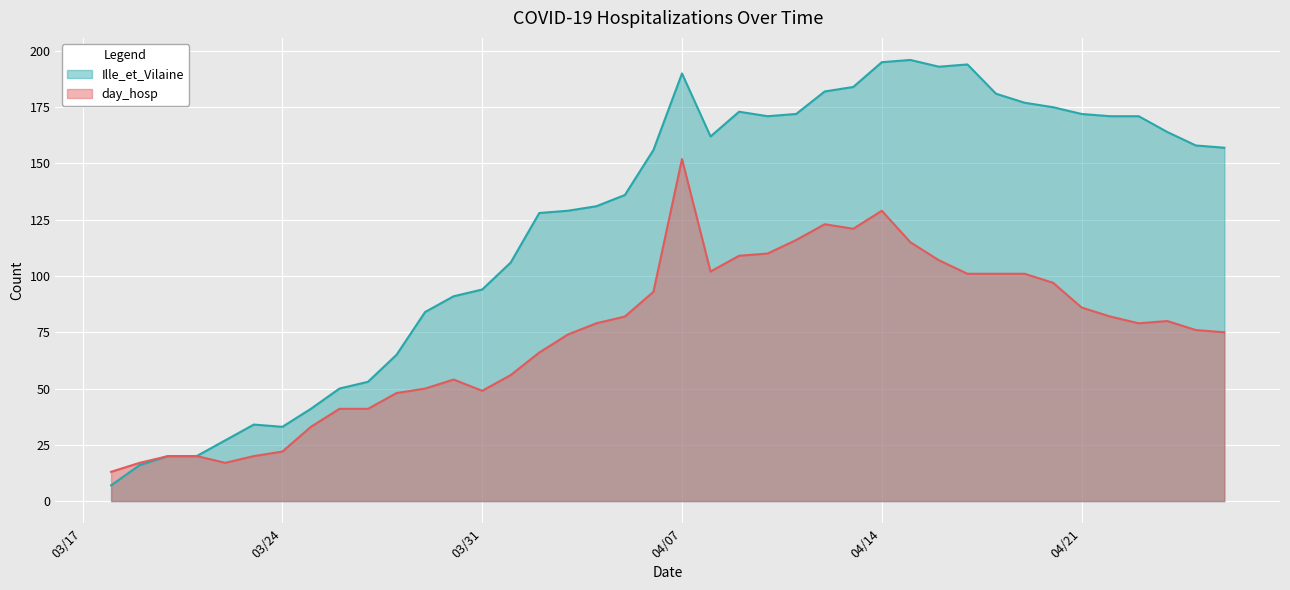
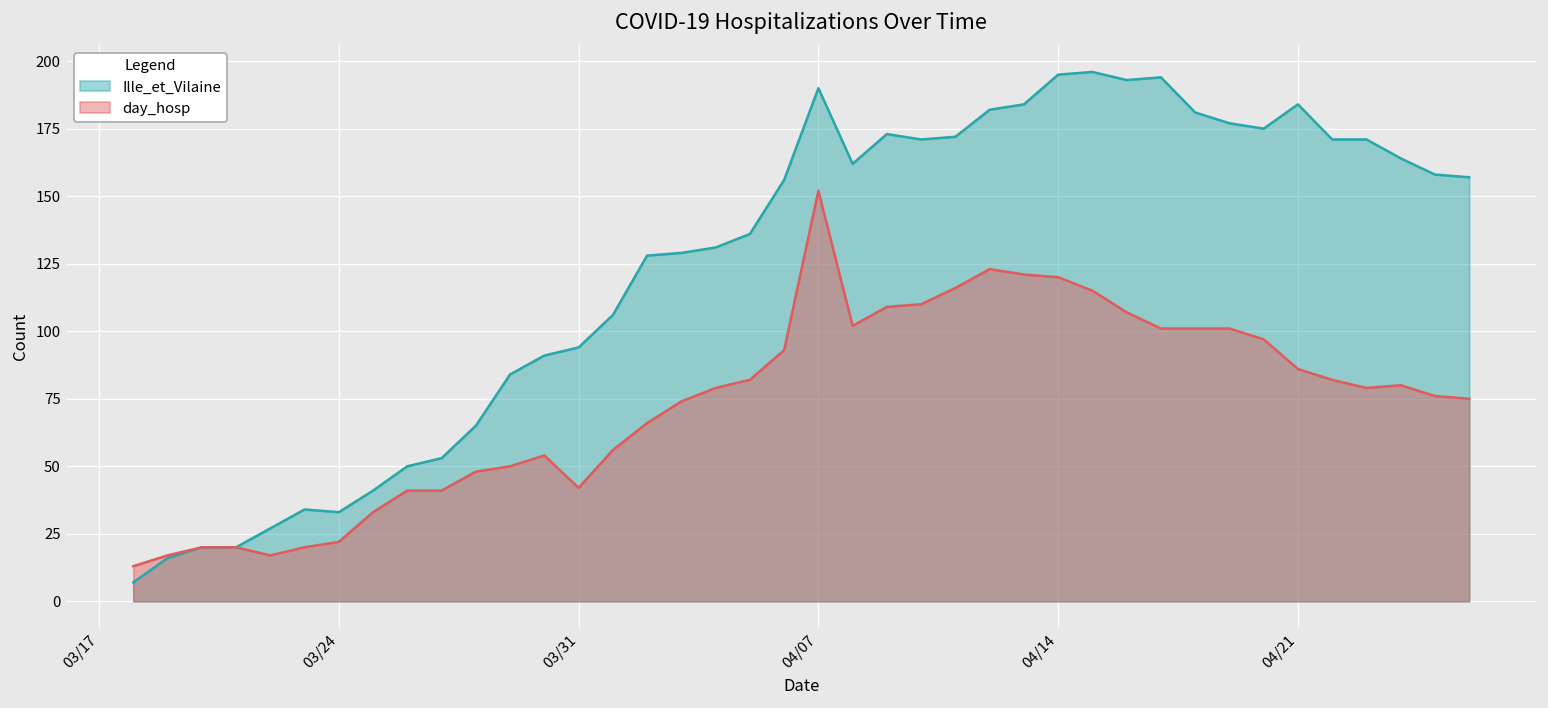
day_hosp, 03/31: 49 -> 42
day_hosp, 04/14: 129 -> 120
Ille_et_Vilaine, 04/21: 172 -> 184
